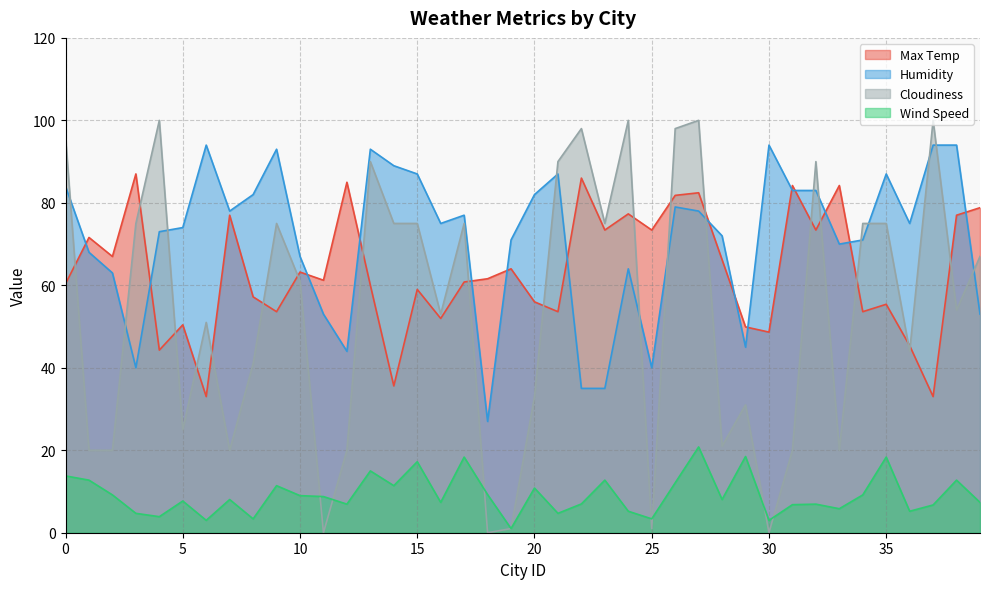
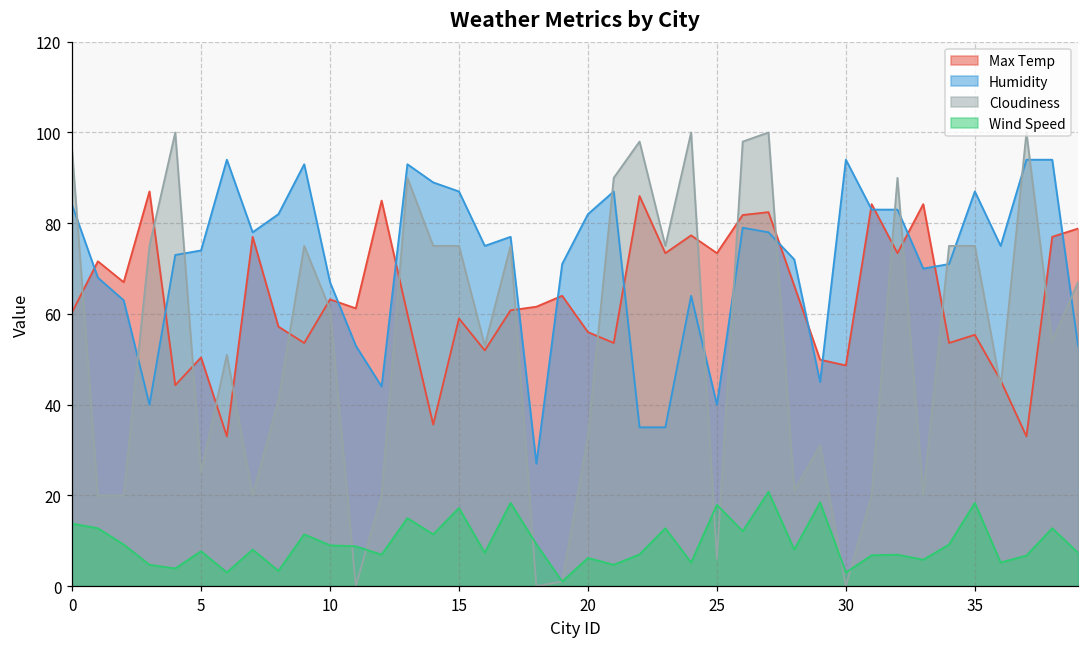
Wind Speed, 20: 11 -> 6
Cloudiness, 25: 1 -> 6
Wind Speed, 25: 3 -> 18
